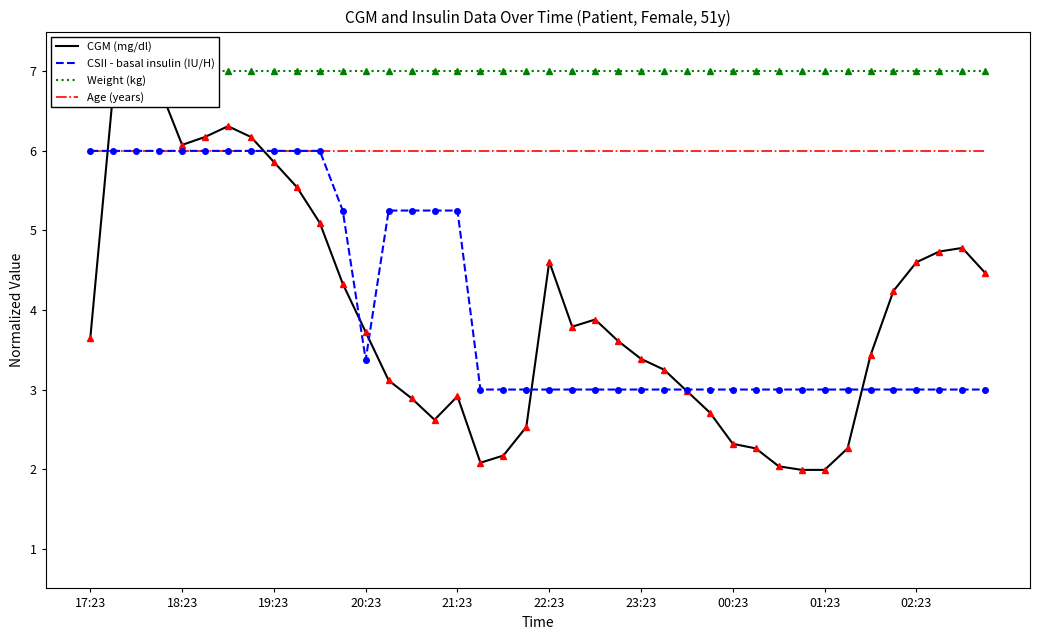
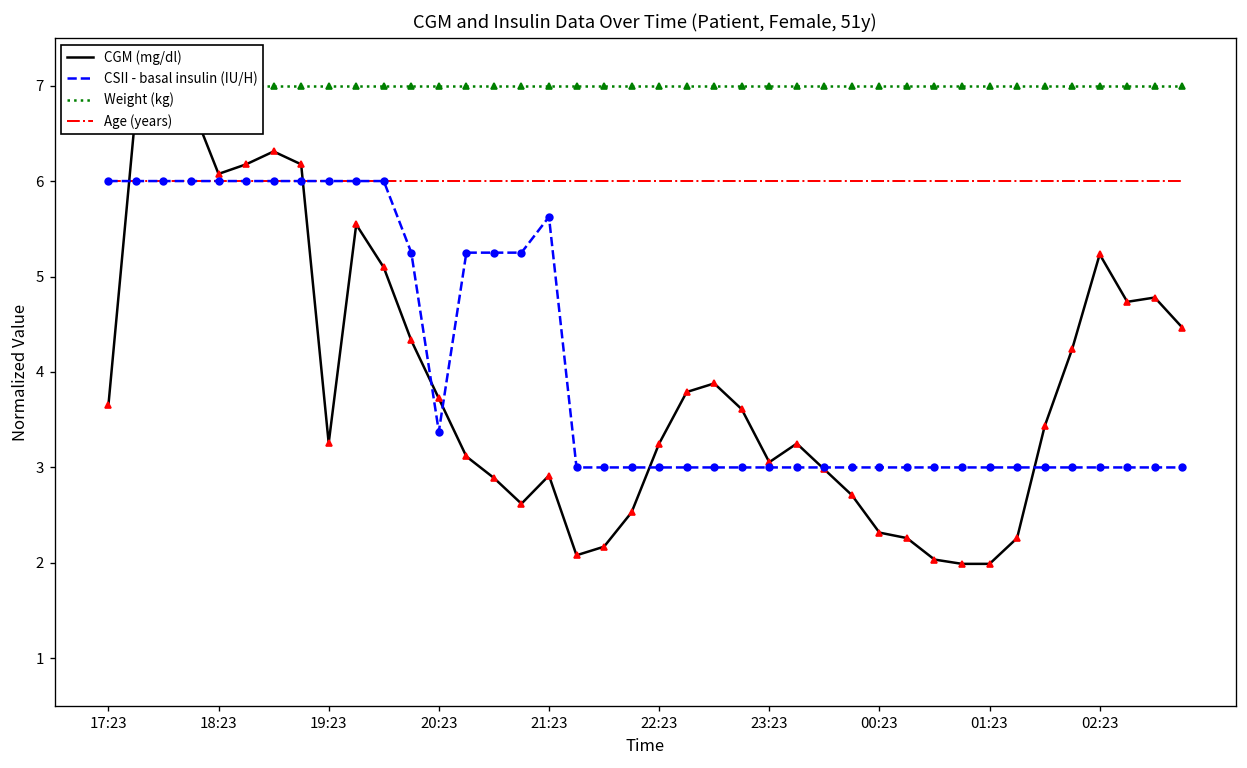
CGM (mg/dl), 19:23: 5.9 -> 3.3
CSII - basal insulin (IU/H), 21:23: 5.3 -> 5.6
CGM (mg/dl), 22:23: 4.6 -> 3.3
CGM (mg/dl), 23:23: 3.4 -> 3.1
CGM (mg/dl), 02:23: 4.6 -> 5.2
